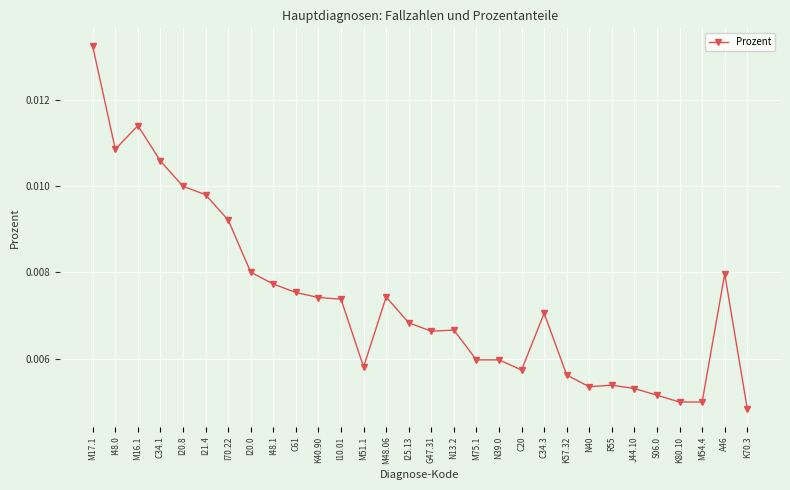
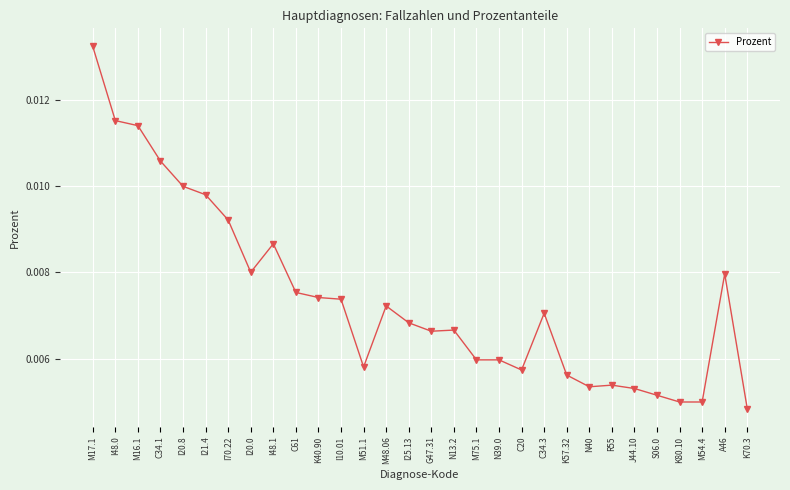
I48.0: 0.0109 -> 0.0115
I48.1: 0.0077 -> 0.0087
M48.06: 0.0074 -> 0.0072
